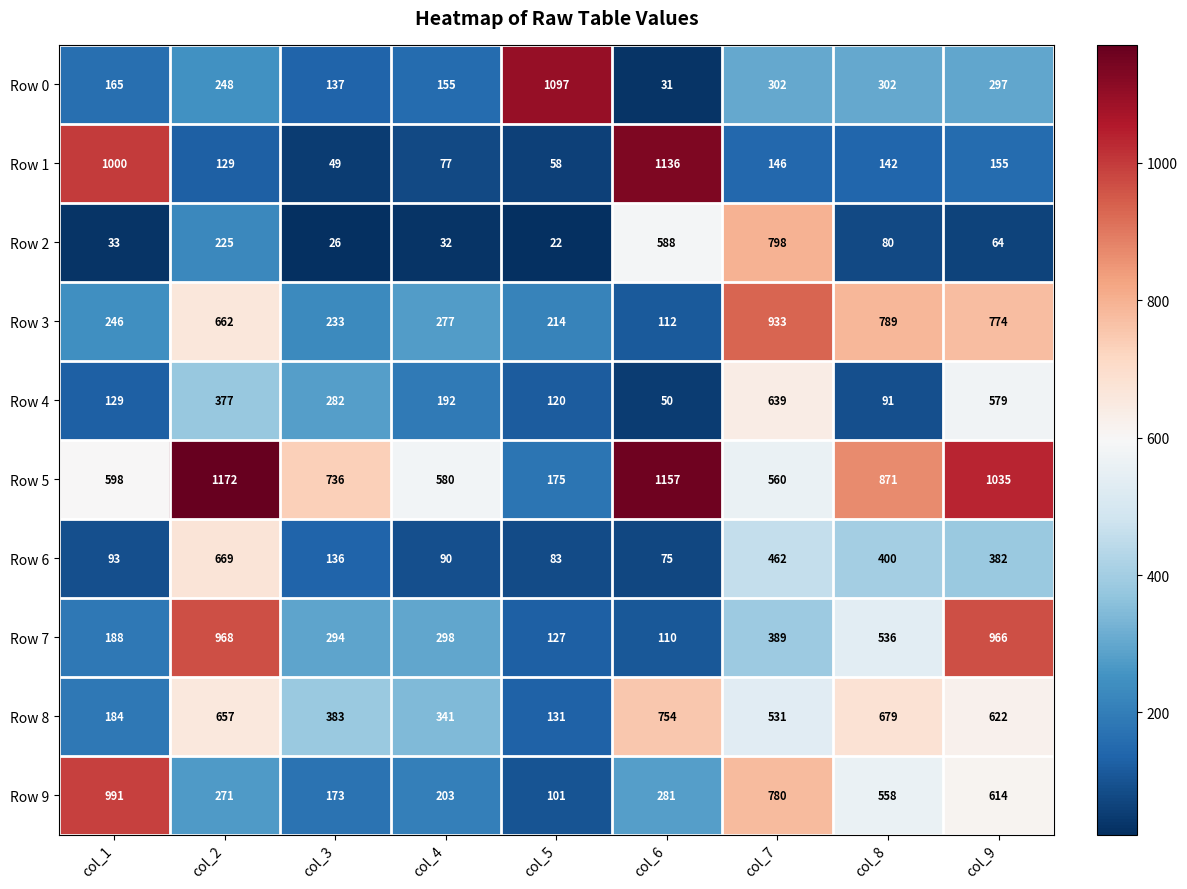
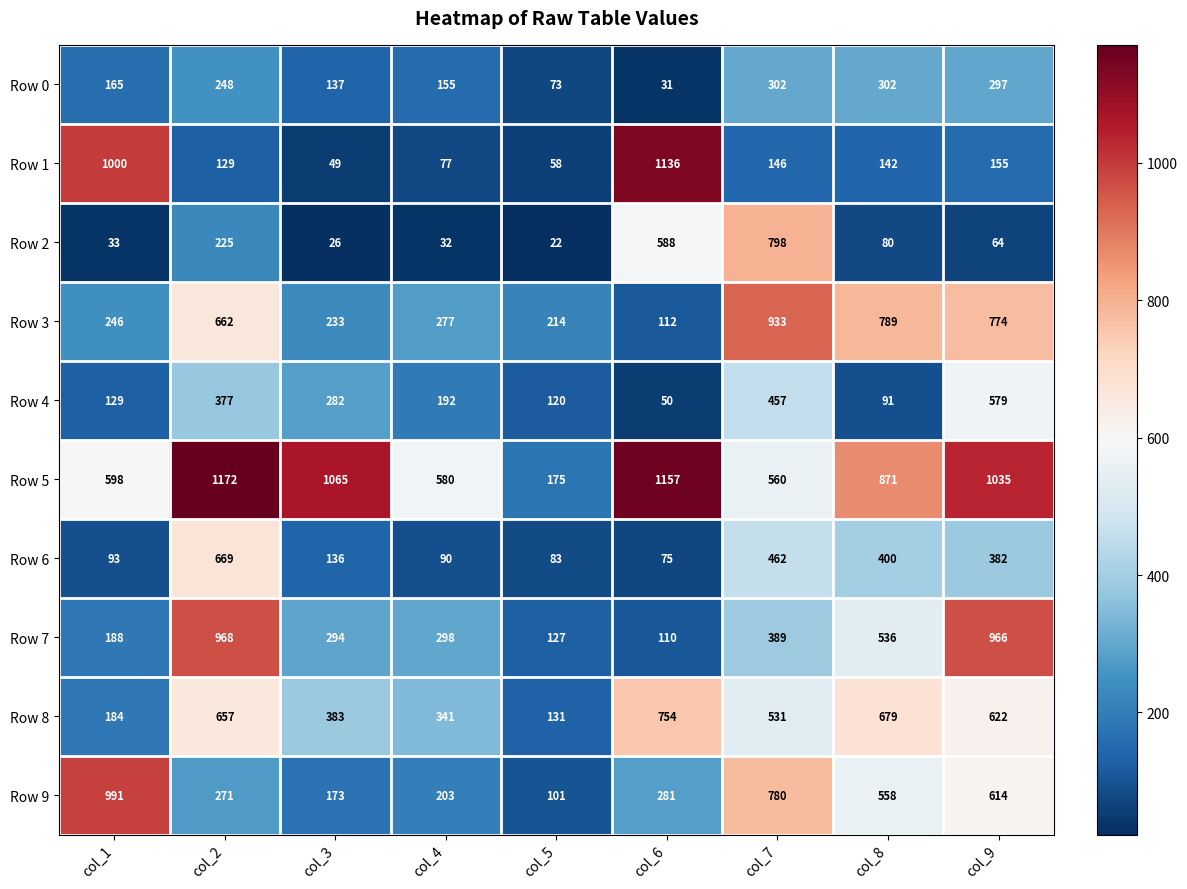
Row 0, col_5: 1097 -> 73
Row 4, col_7: 639 -> 457
Row 5, col_3: 736 -> 1065
